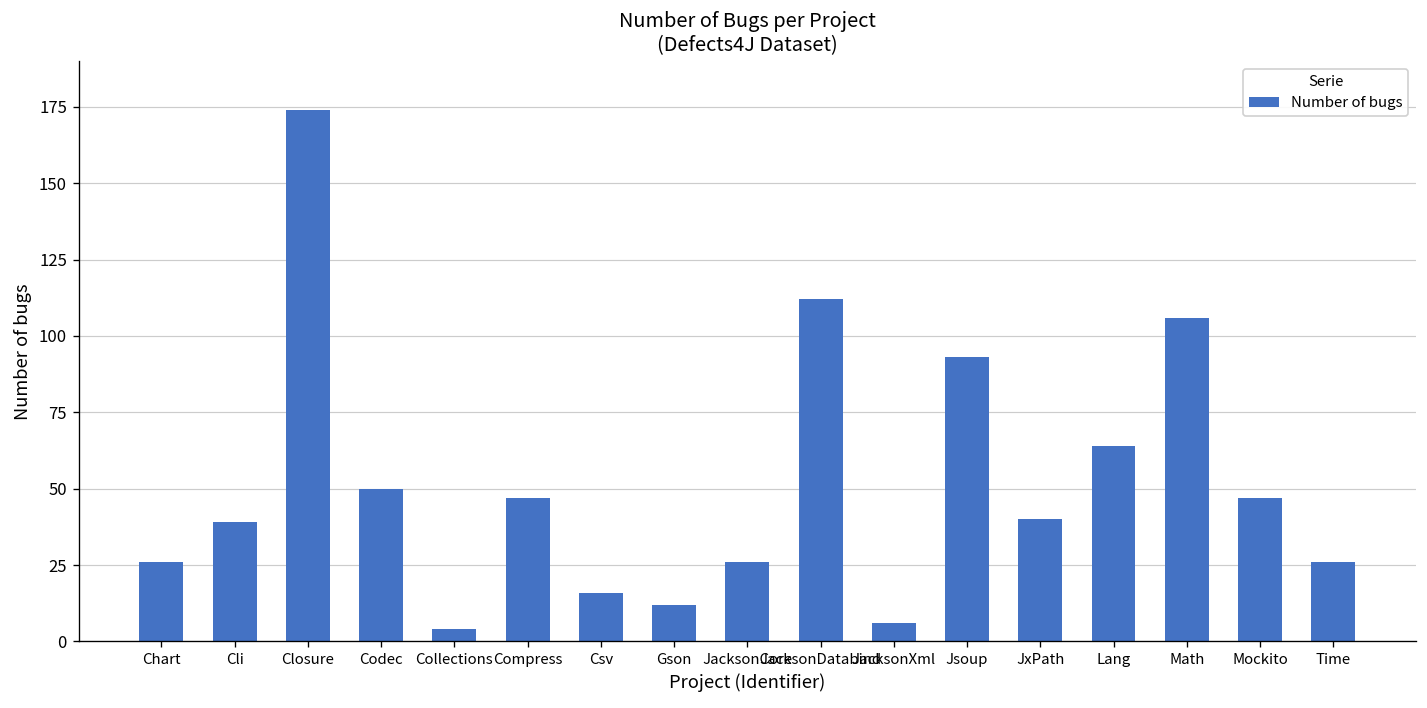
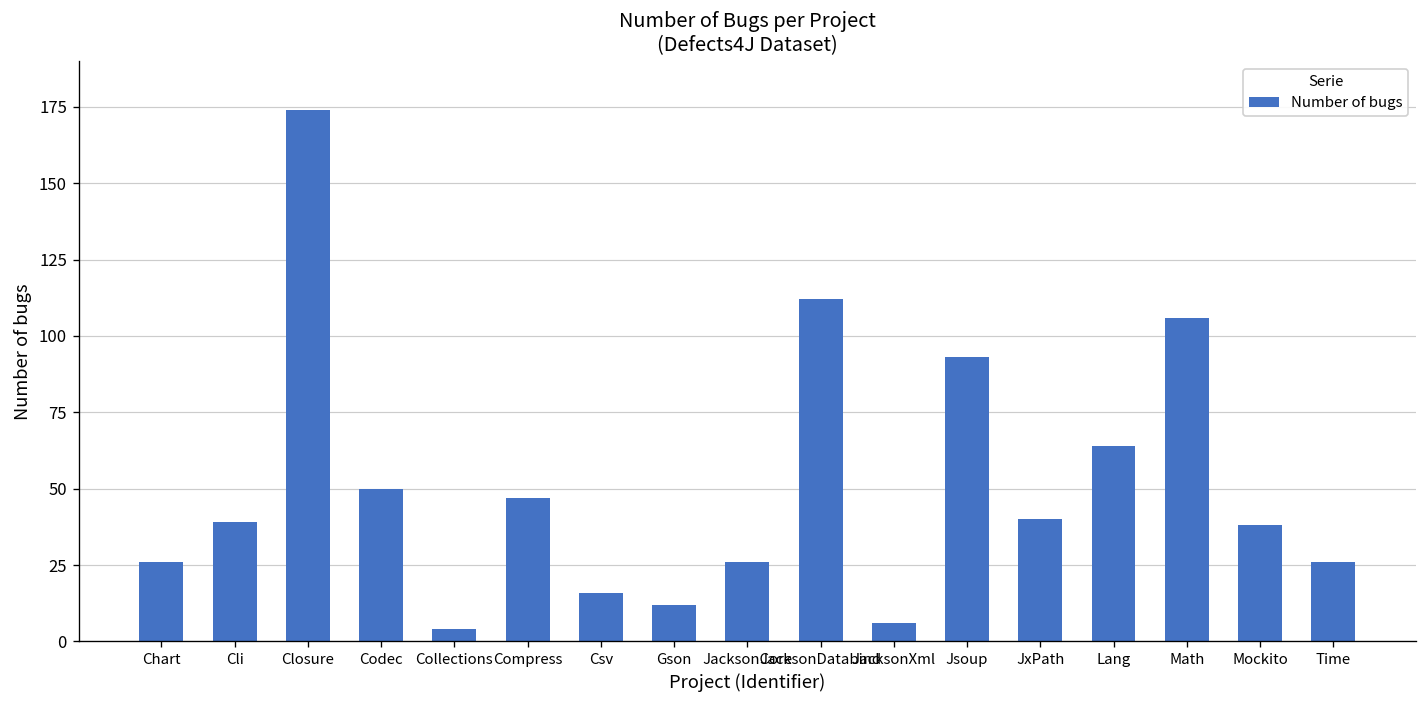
Mockito: 47 -> 38
